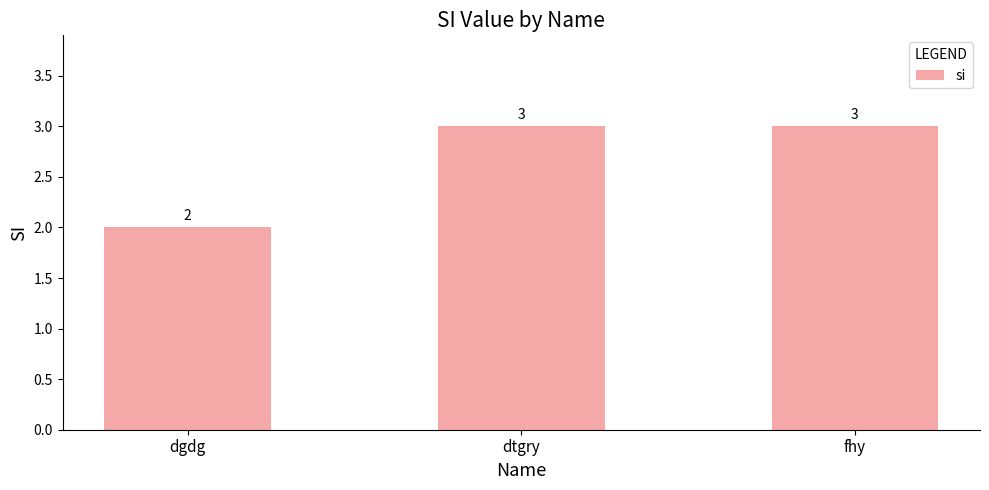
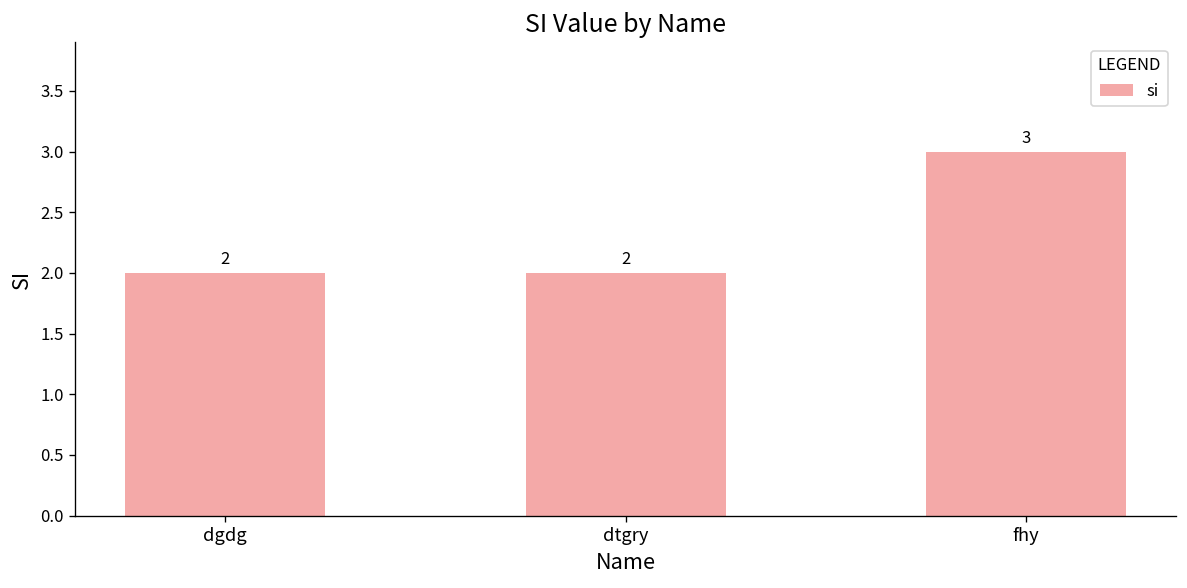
dtgry: 3 -> 2
